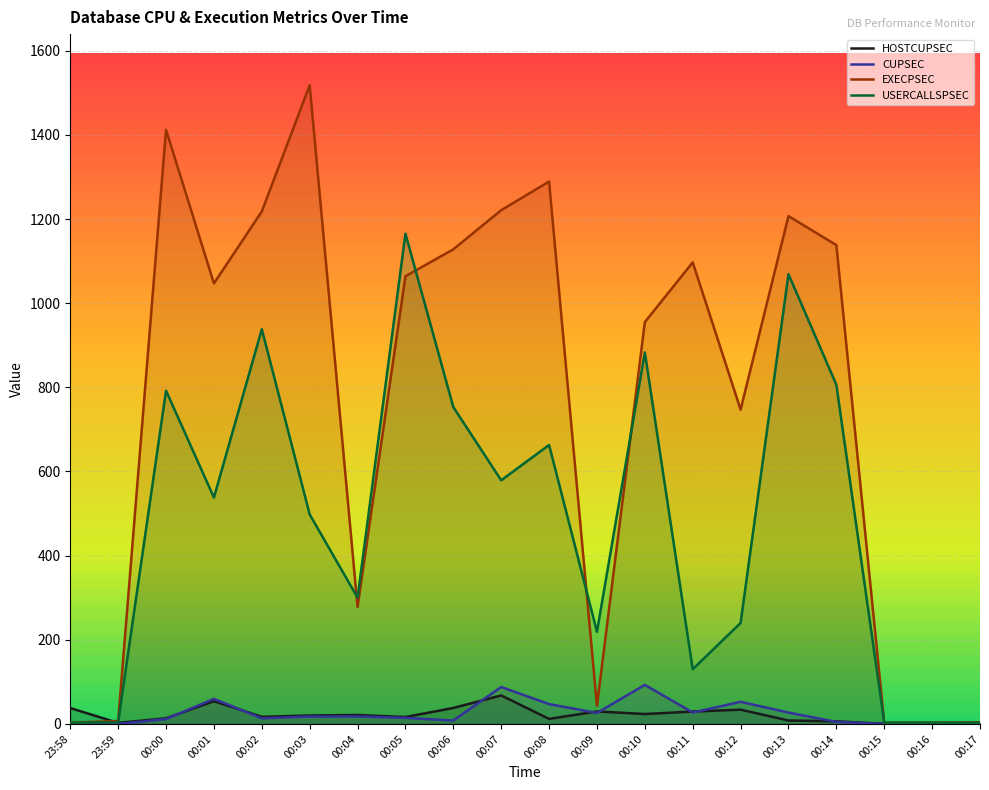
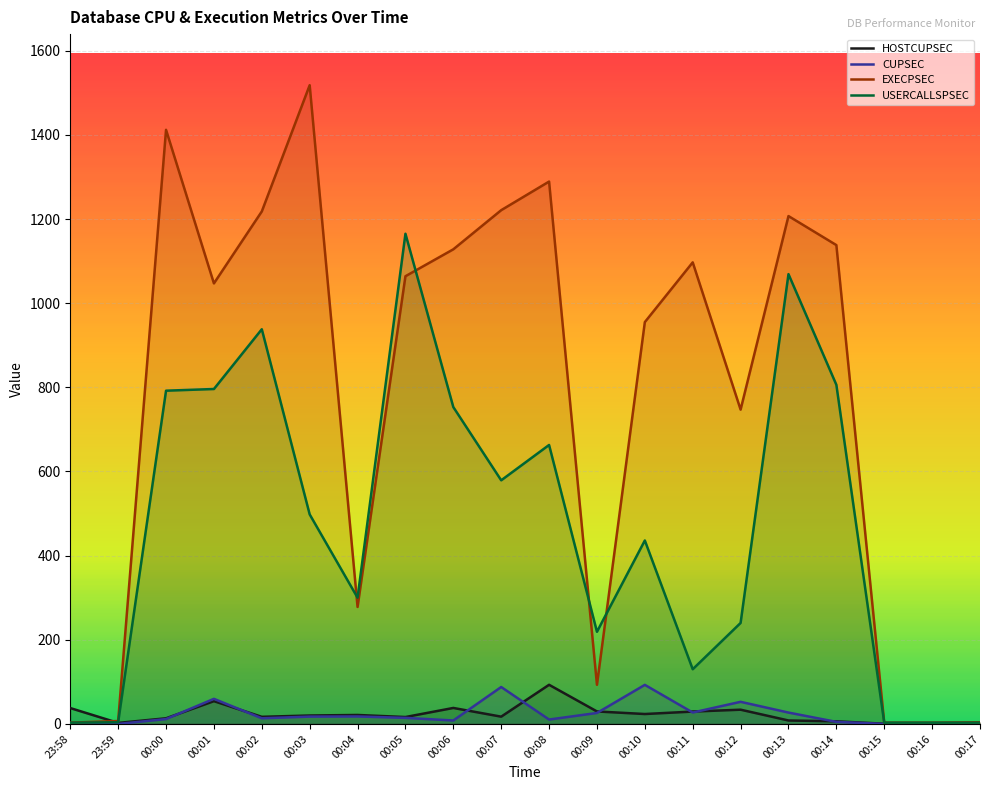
USERCALLSPSEC, 00:01: 540 -> 800
HOSTCUPSEC, 00:07: 70 -> 20
HOSTCUPSEC, 00:08: 10 -> 90
CUPSEC, 00:08: 50 -> 10
EXECPSEC, 00:09: 40 -> 90
USERCALLSPSEC, 00:10: 880 -> 440
